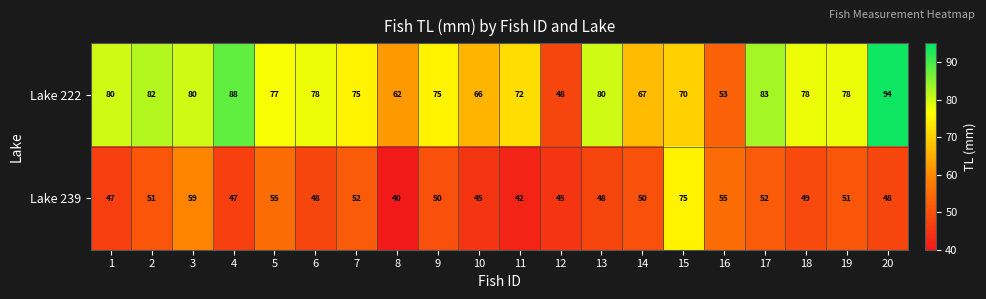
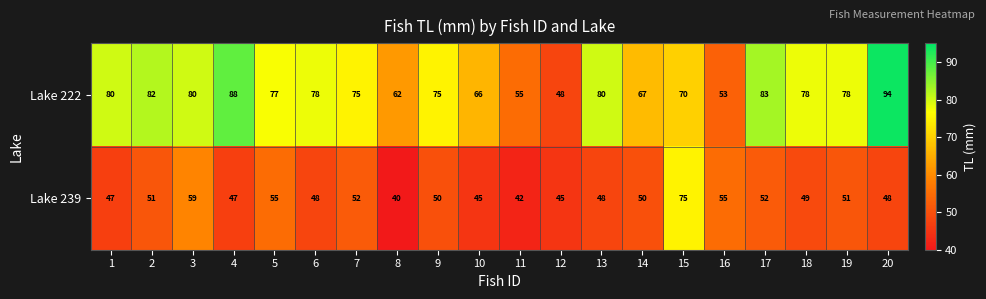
Lake 222, 11: 72 -> 55
